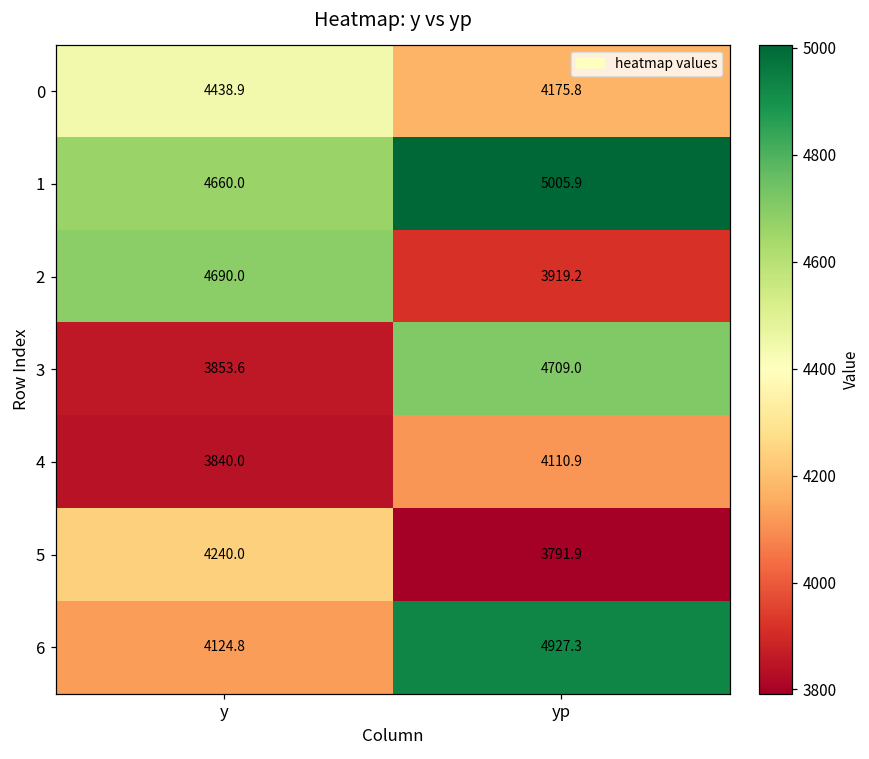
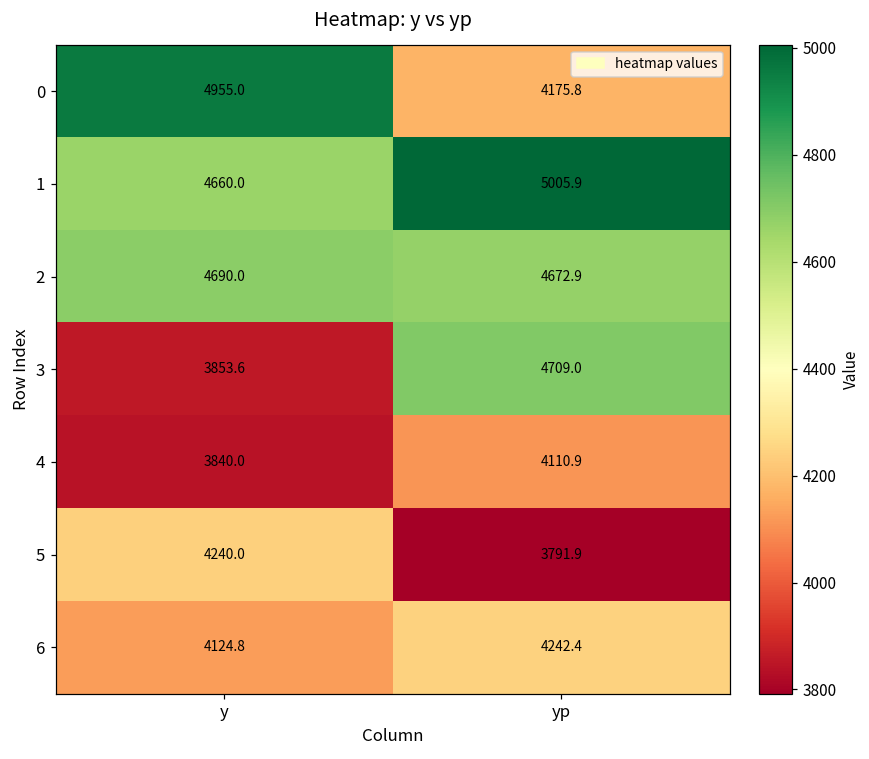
0, y: 4438.9 -> 4955.0
2, yp: 3919.2 -> 4672.9
6, yp: 4927.3 -> 4242.4
